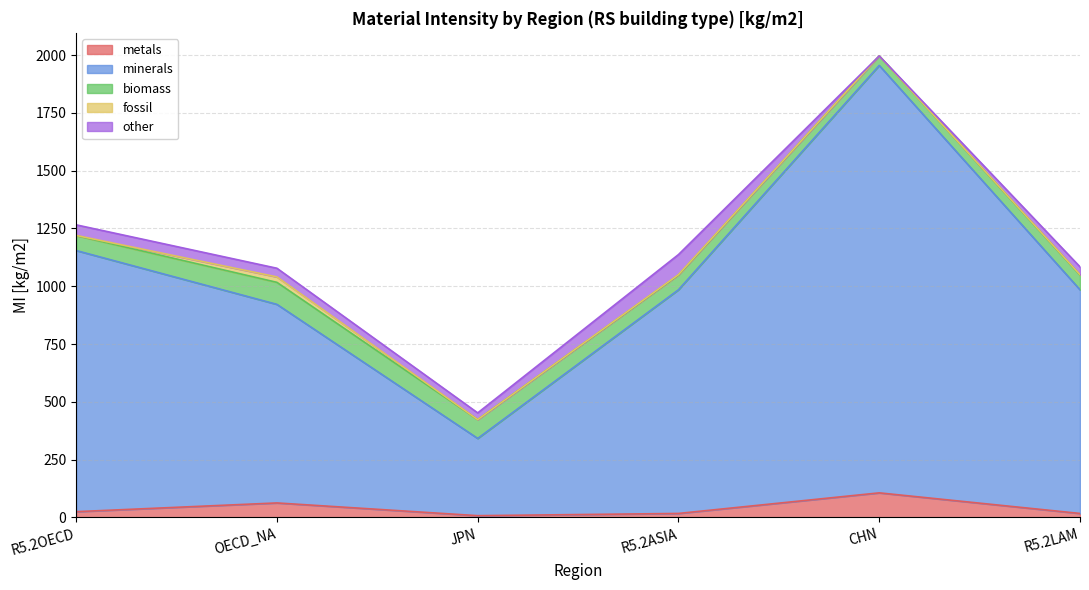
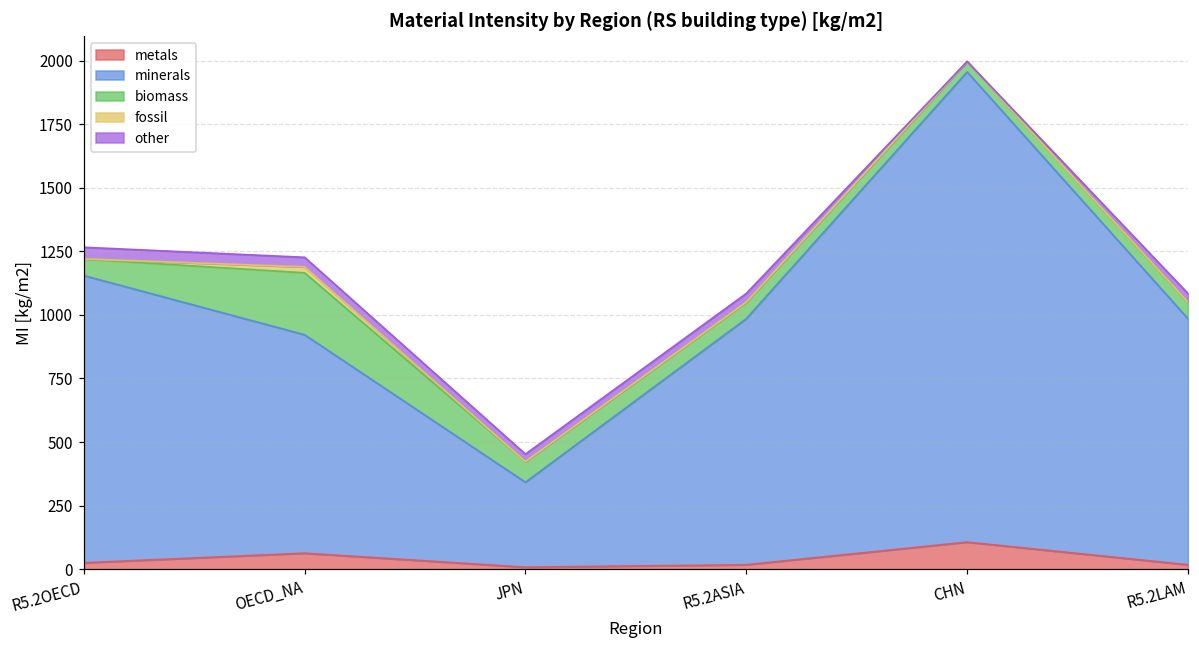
biomass, OECD_NA: 100 -> 240
other, R5.2ASIA: 90 -> 30
